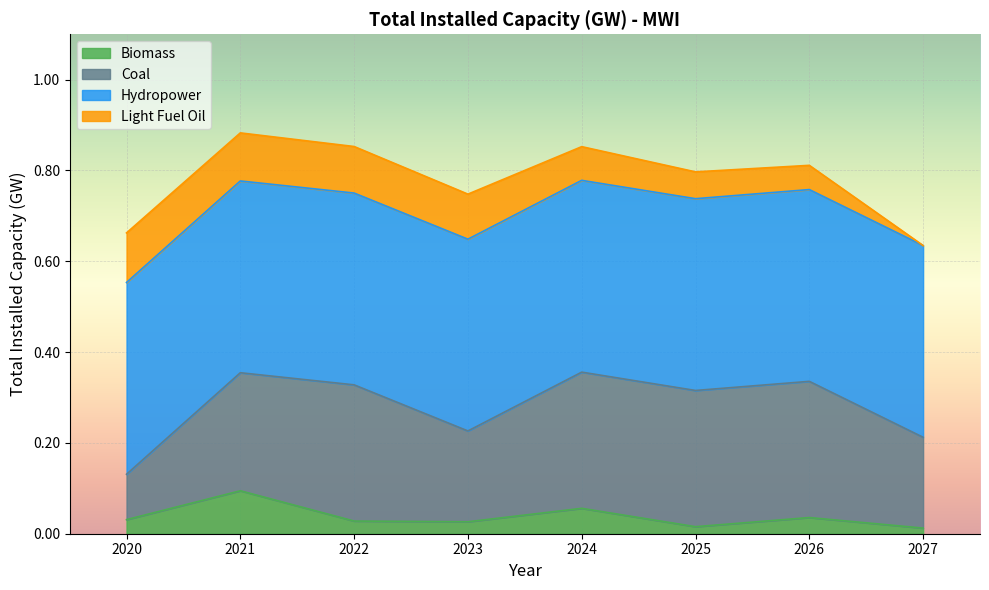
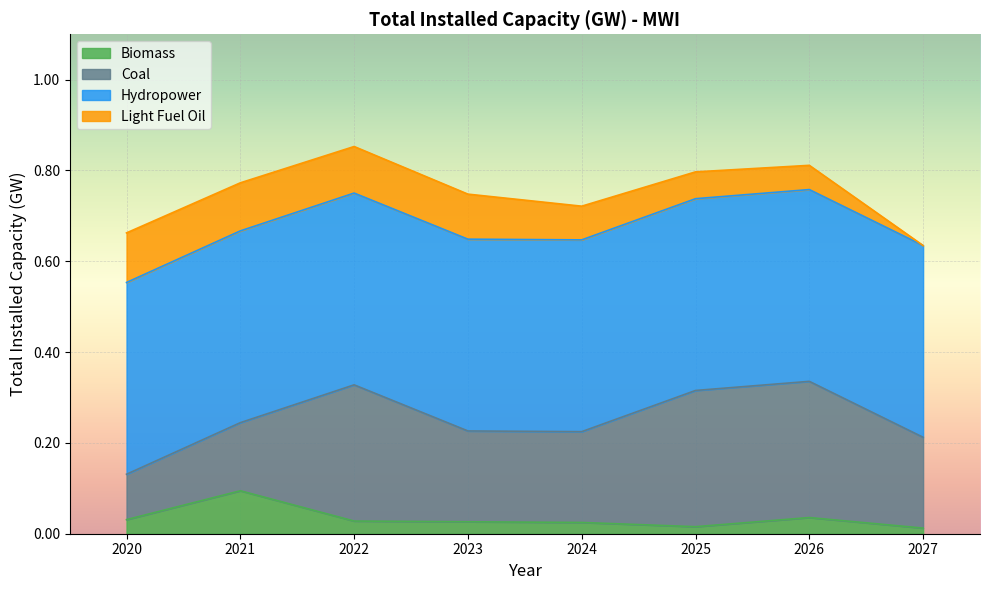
Coal, 2021: 0.26 -> 0.15
Biomass, 2024: 0.06 -> 0.02
Coal, 2024: 0.3 -> 0.2
